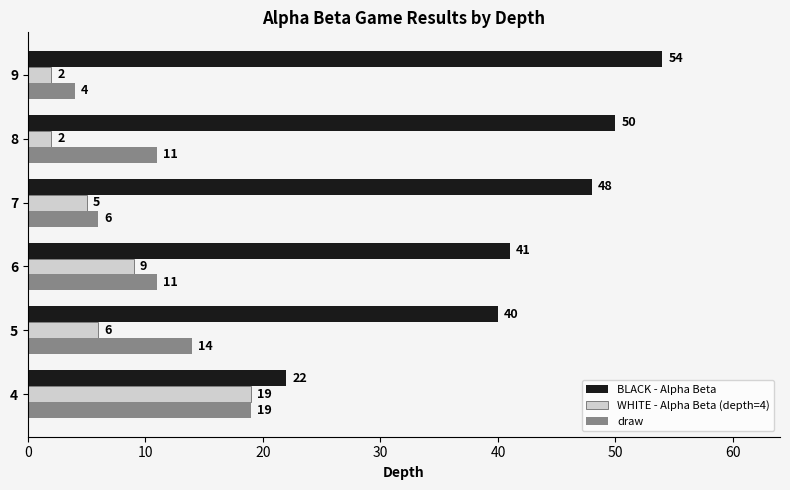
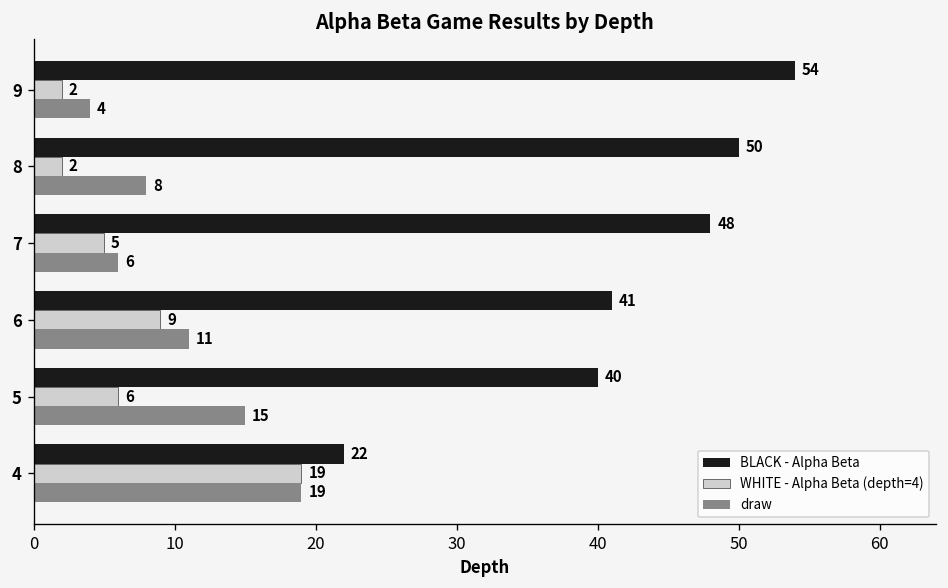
draw, 8: 11 -> 8
draw, 5: 14 -> 15
